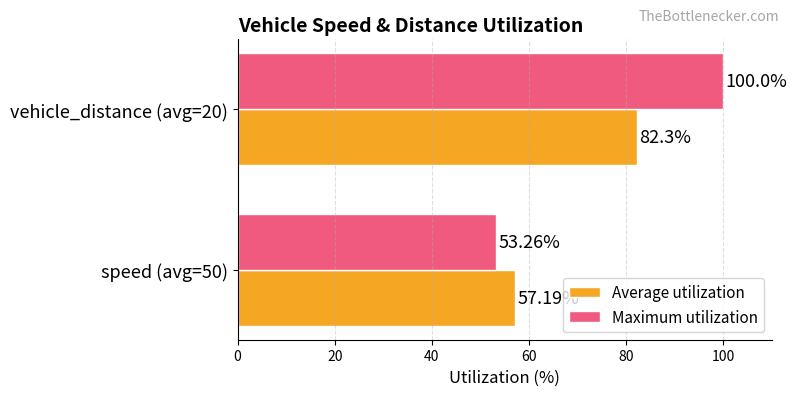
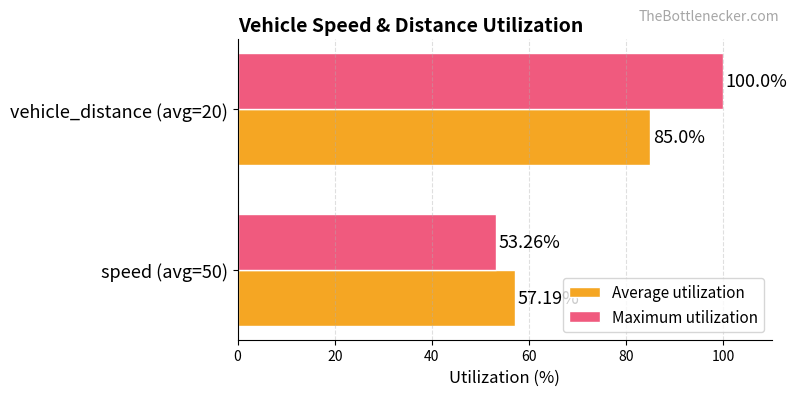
Average utilization, vehicle_distance (avg=20): 82.3% -> 85.0%
